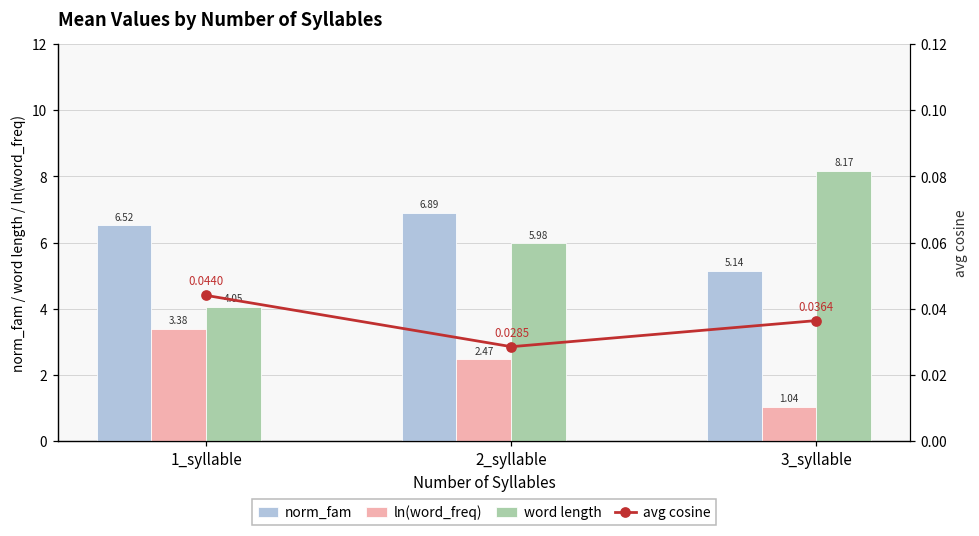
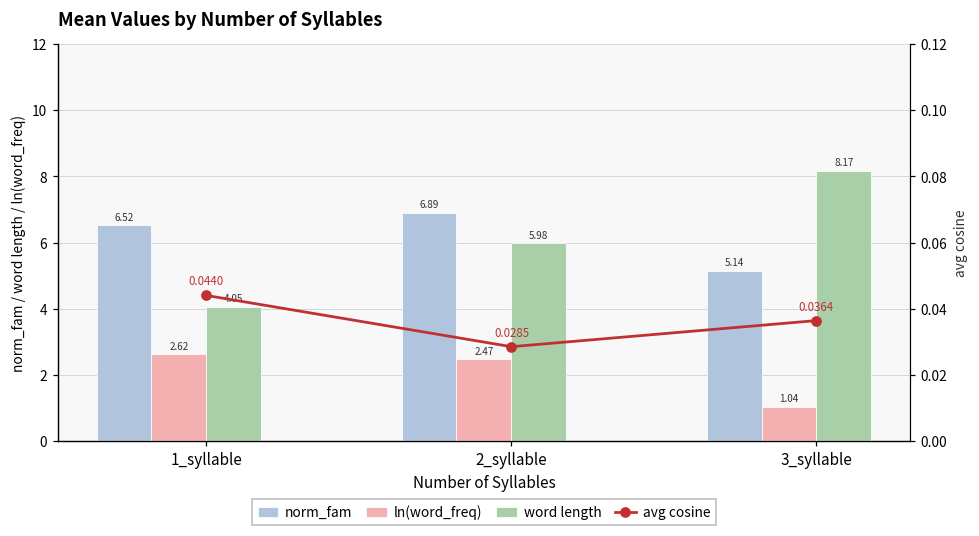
ln(word_freq), 1_syllable: 3.38 -> 2.62
